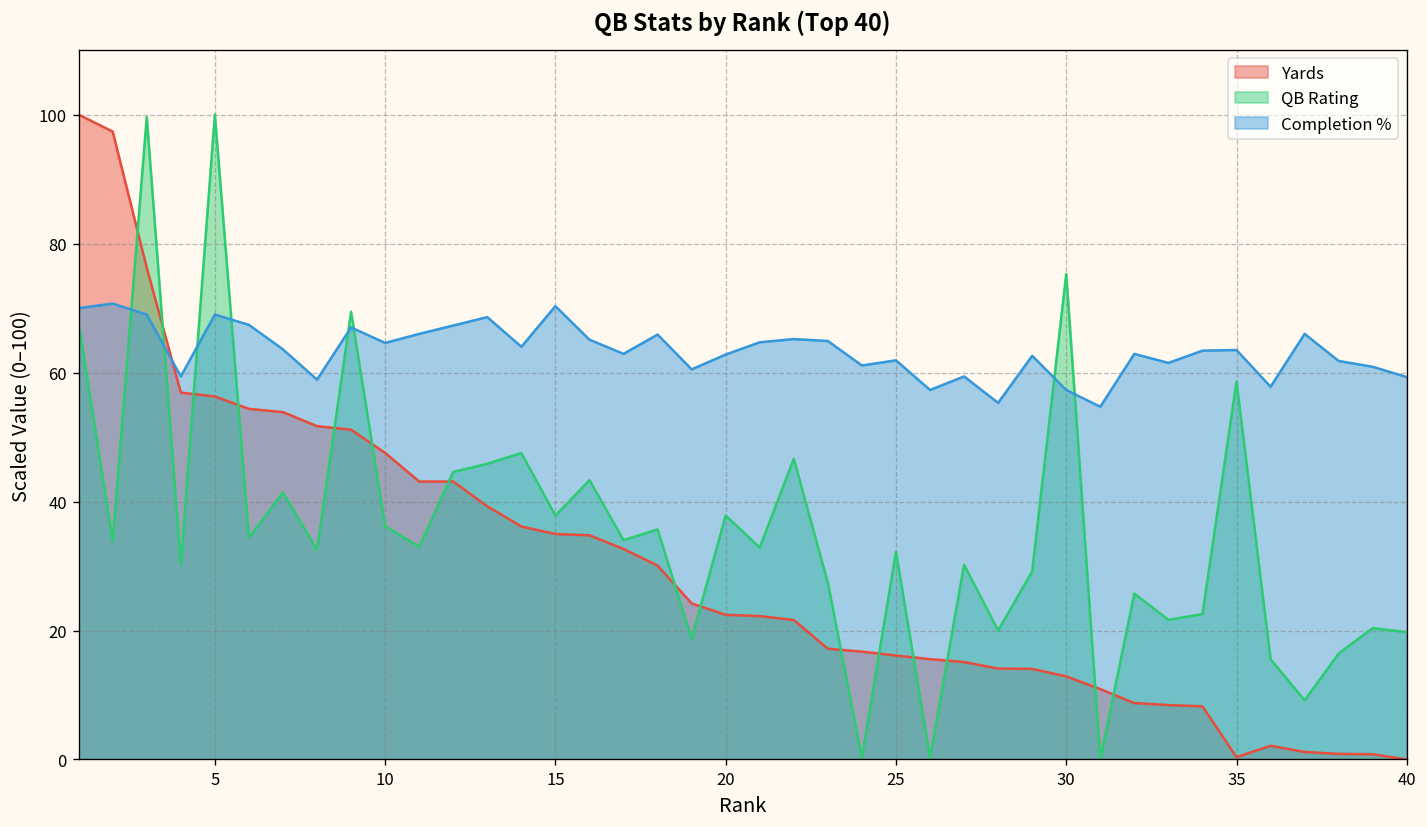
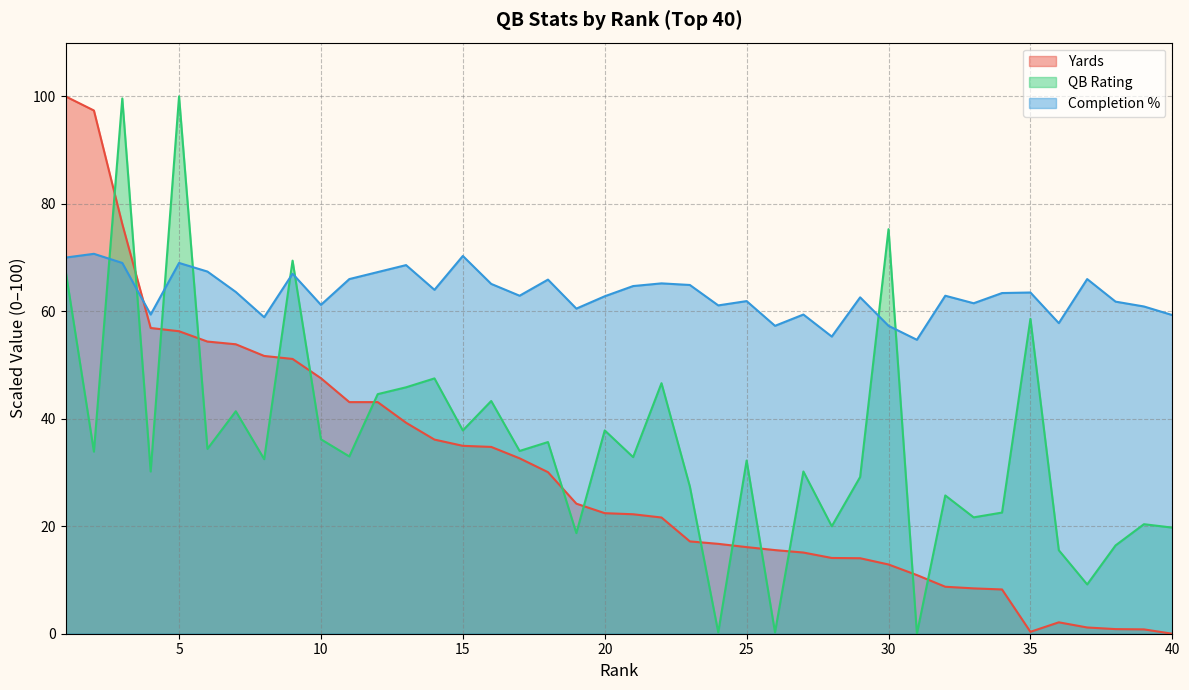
Completion %, 10: 65 -> 61
